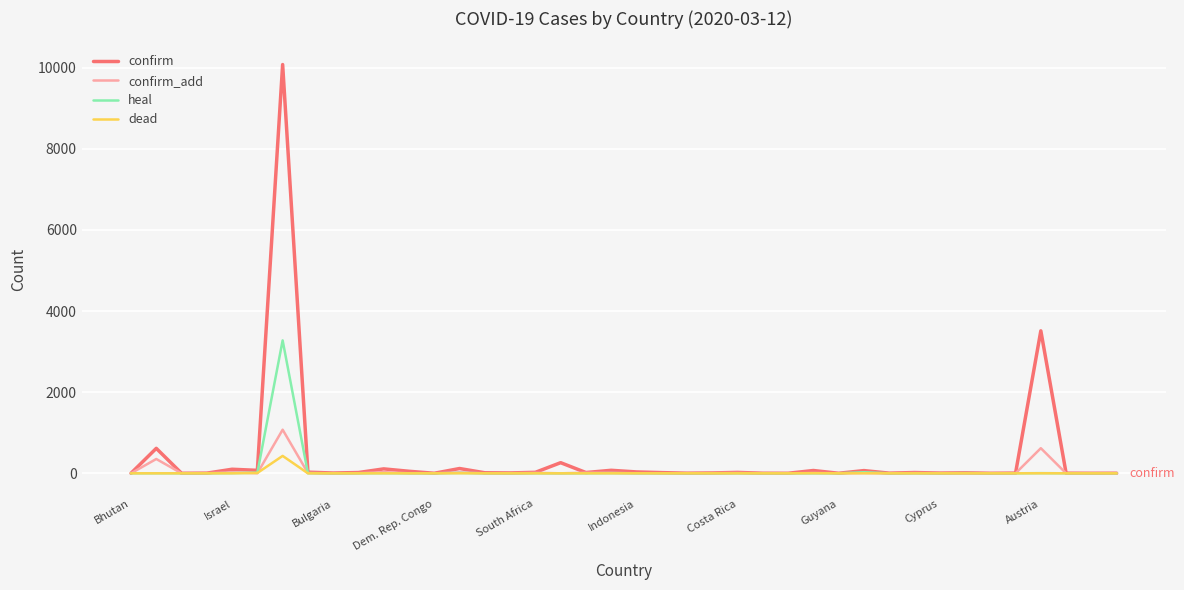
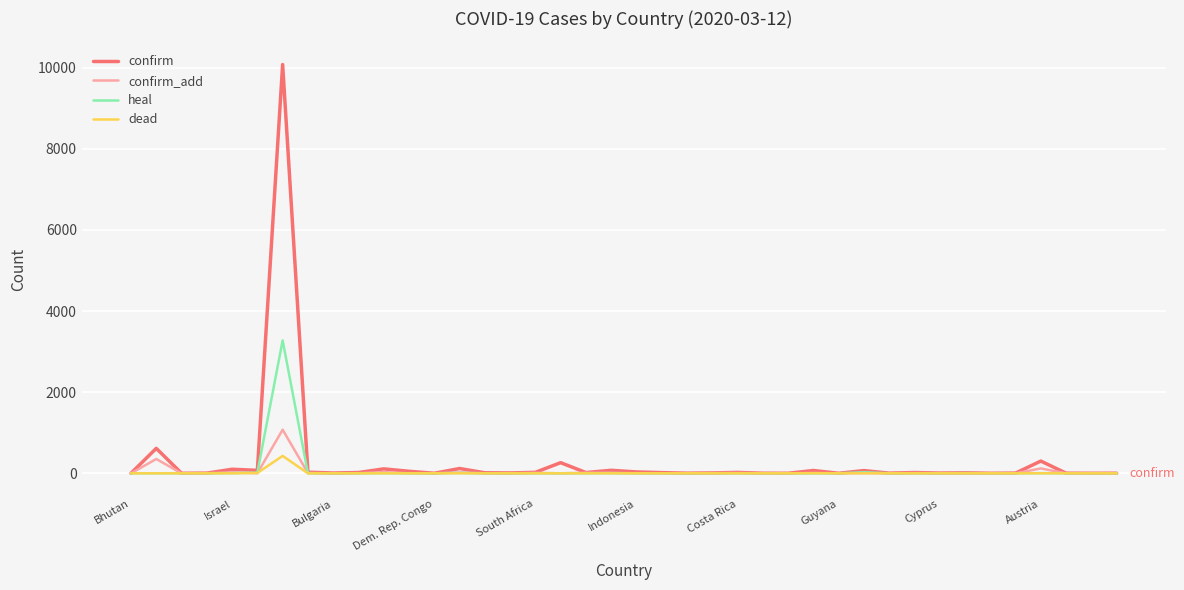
confirm, Austria: 3500 -> 300
confirm_add, Austria: 600 -> 100
